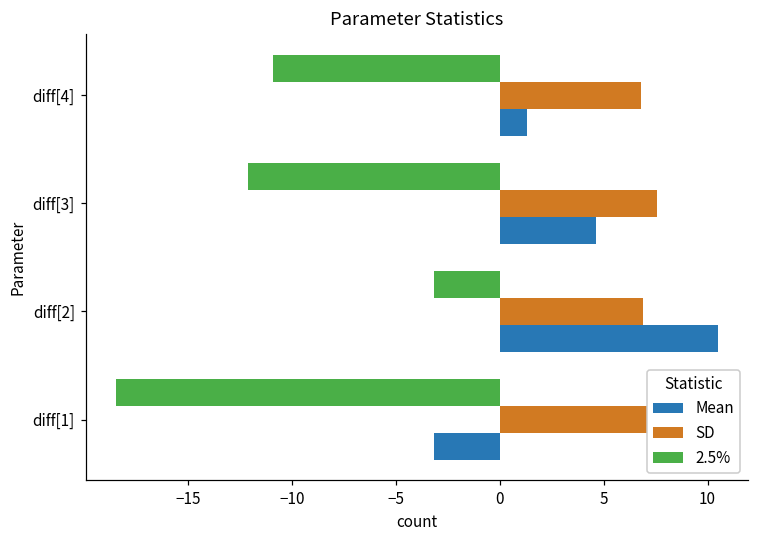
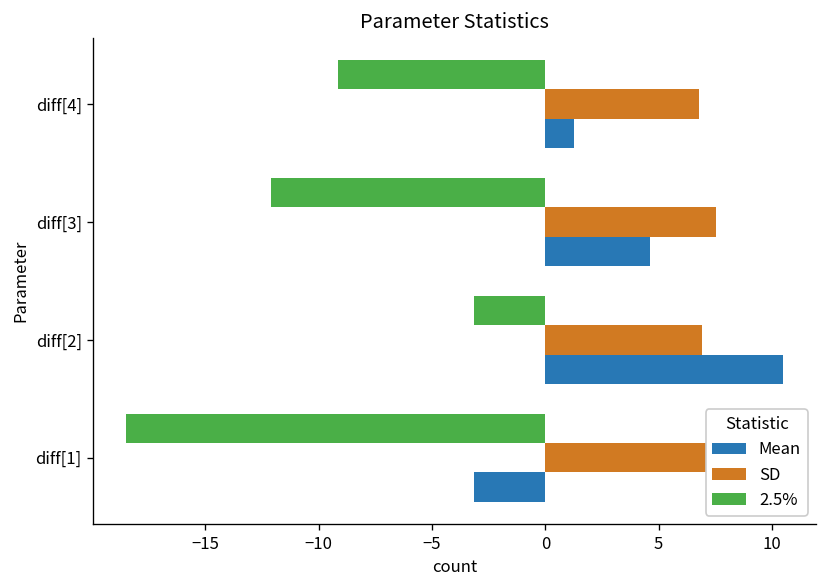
2.5%, diff[4]: -10.9 -> -9.2
